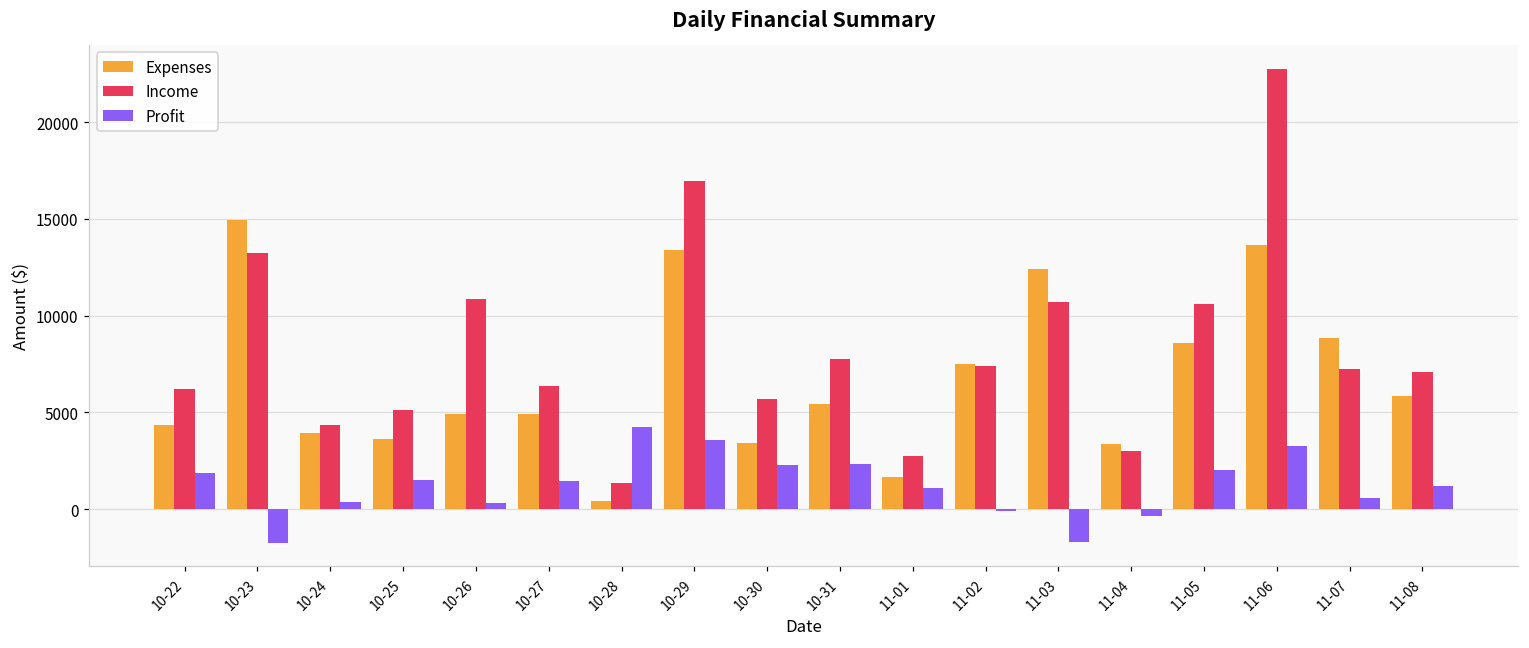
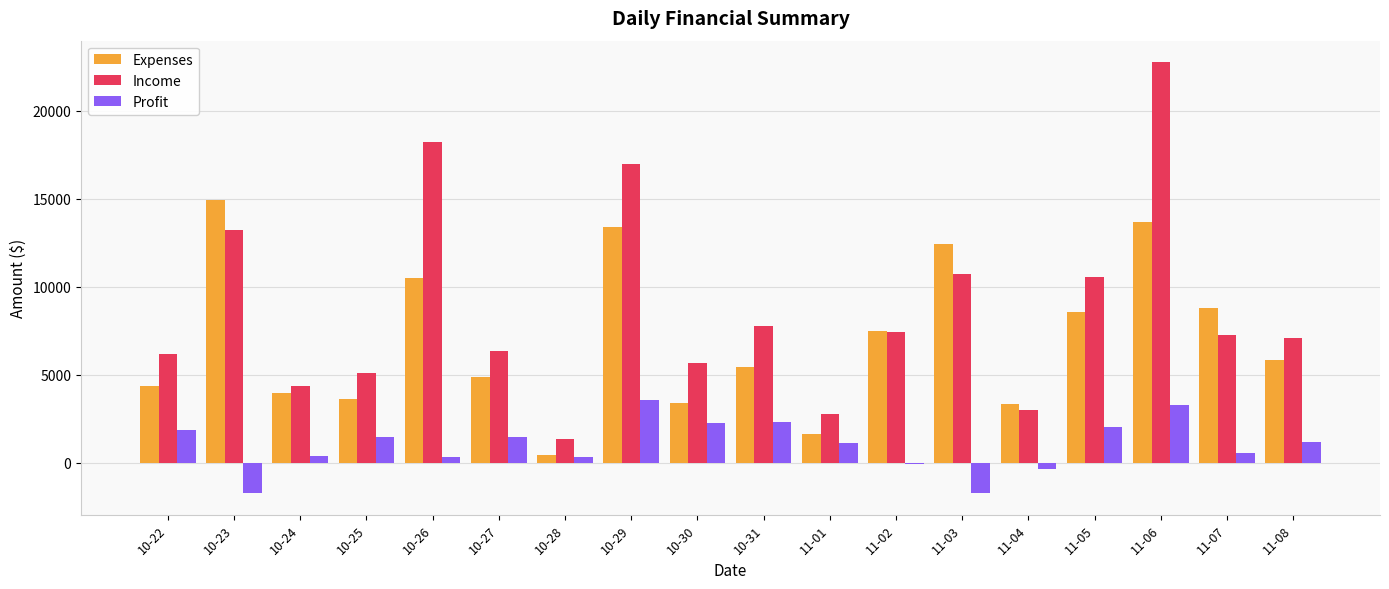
Expenses, 10-26: 4900 -> 10500
Income, 10-26: 10800 -> 18200
Profit, 10-28: 4300 -> 300
